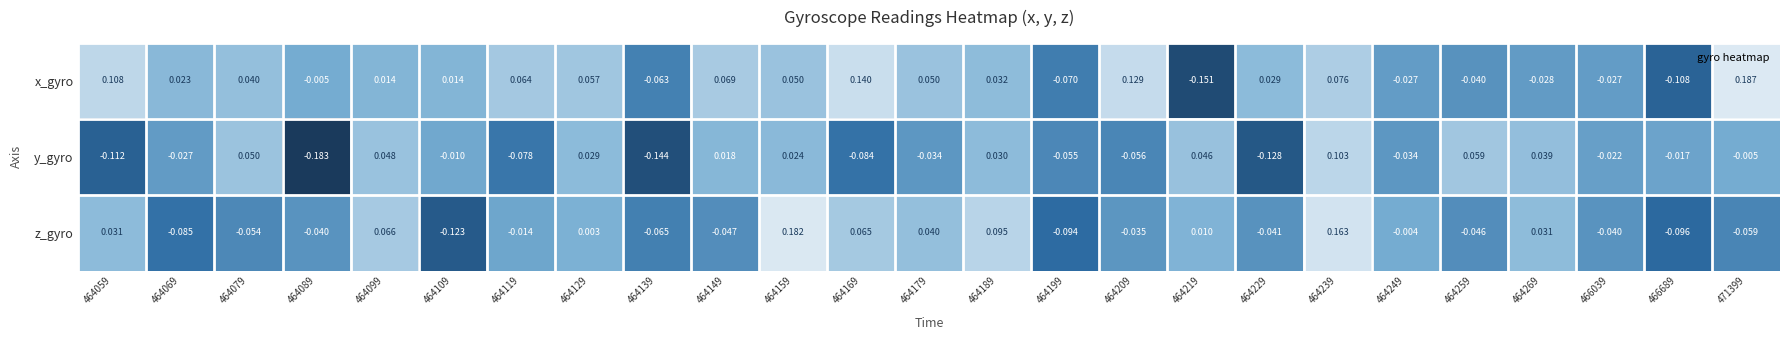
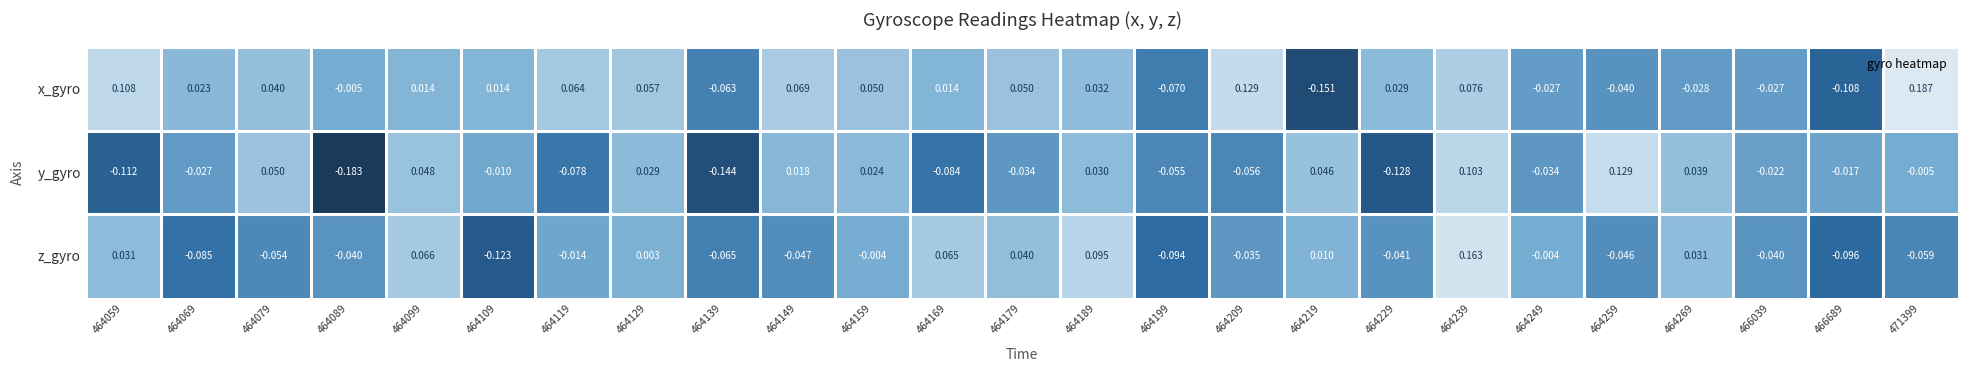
x_gyro, 464169: 0.140 -> 0.014
y_gyro, 464259: 0.059 -> 0.129
z_gyro, 464159: 0.182 -> -0.004
